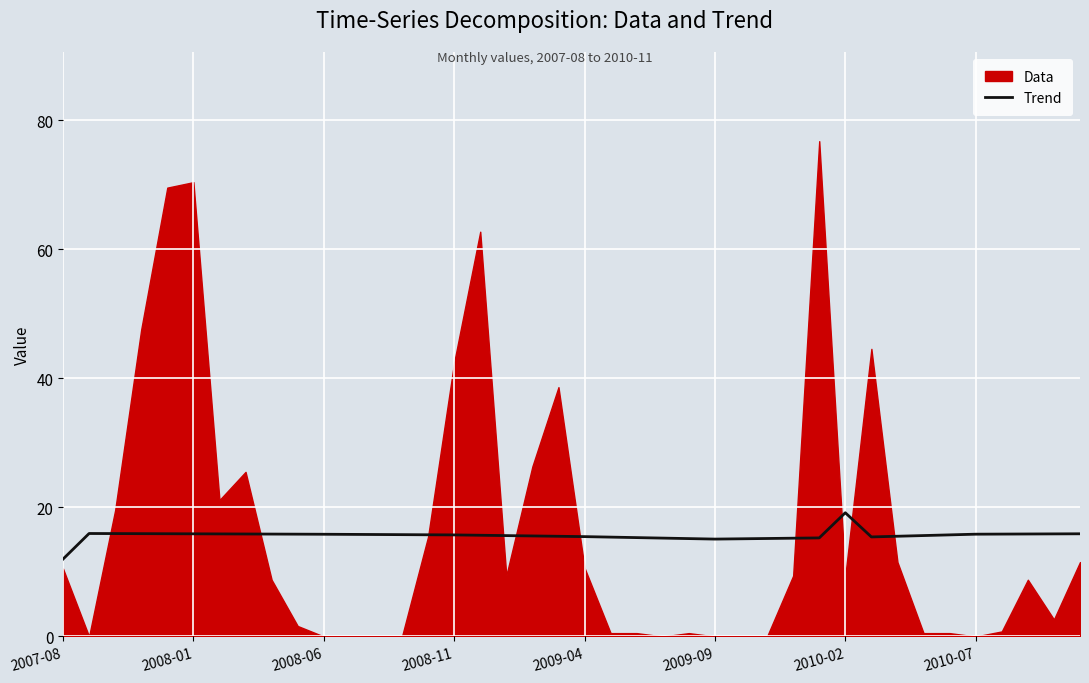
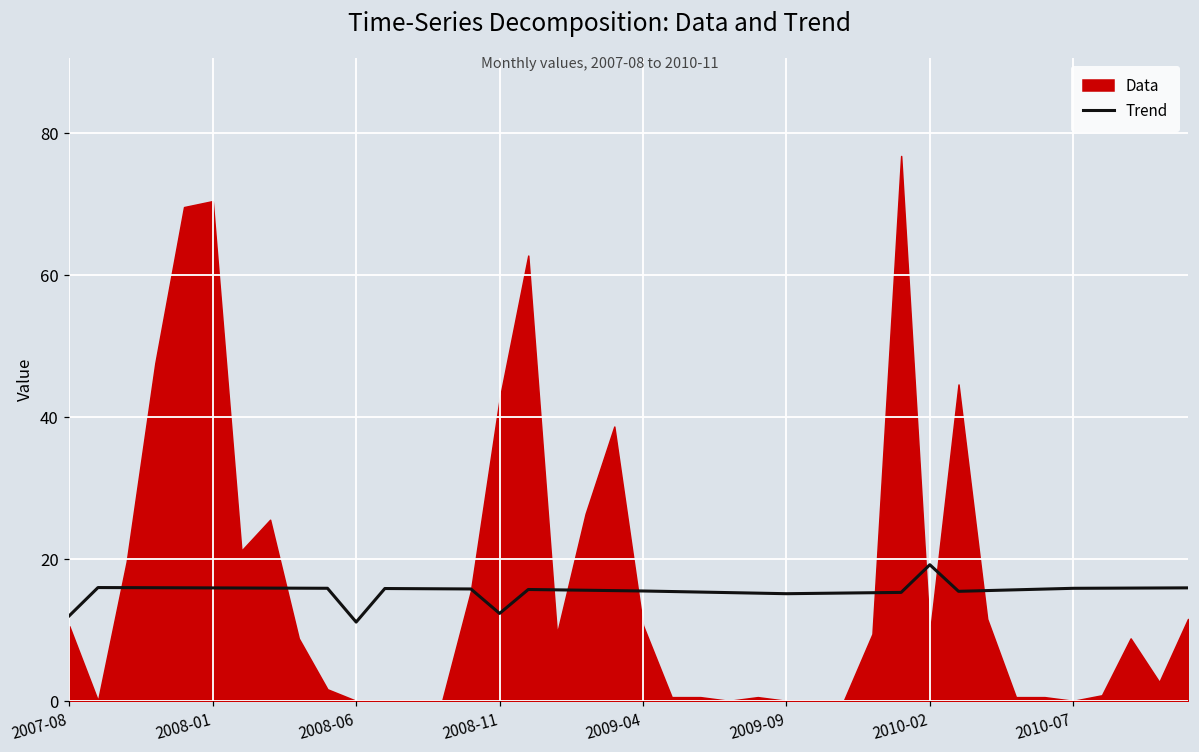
Trend, 2008-06: 16 -> 11
Trend, 2008-11: 16 -> 12
